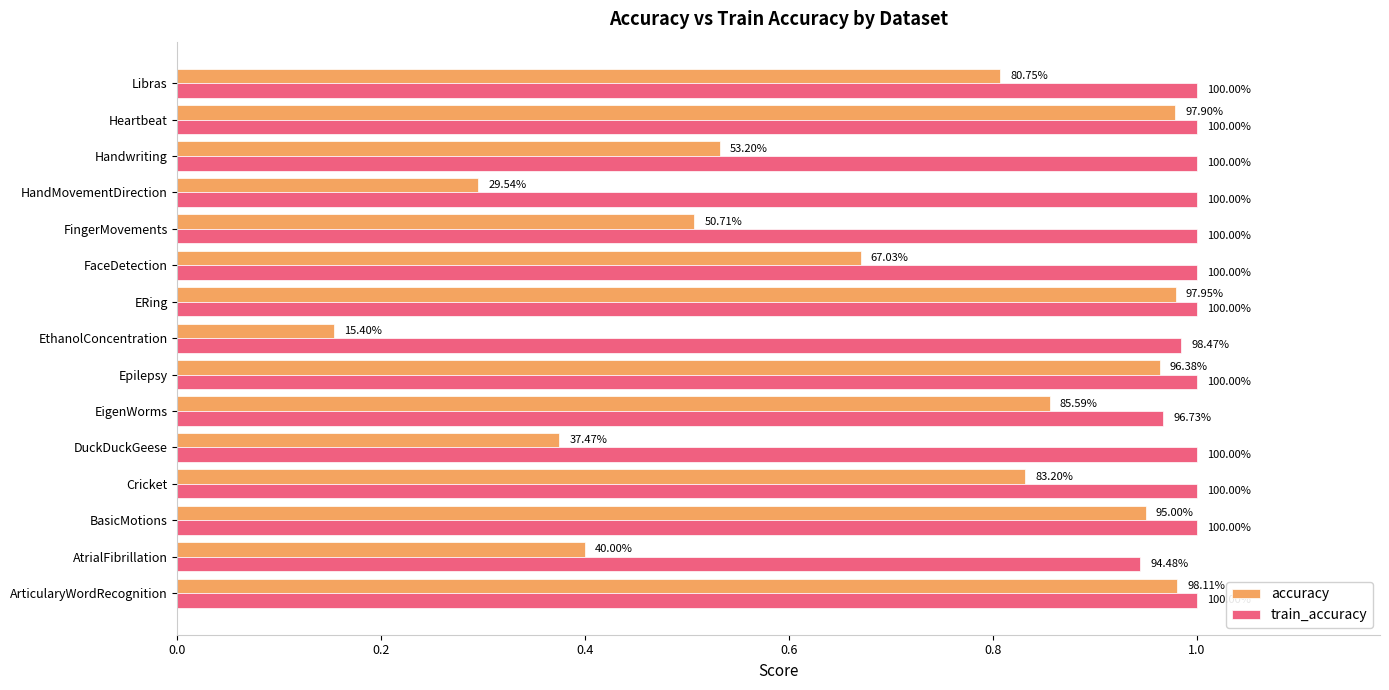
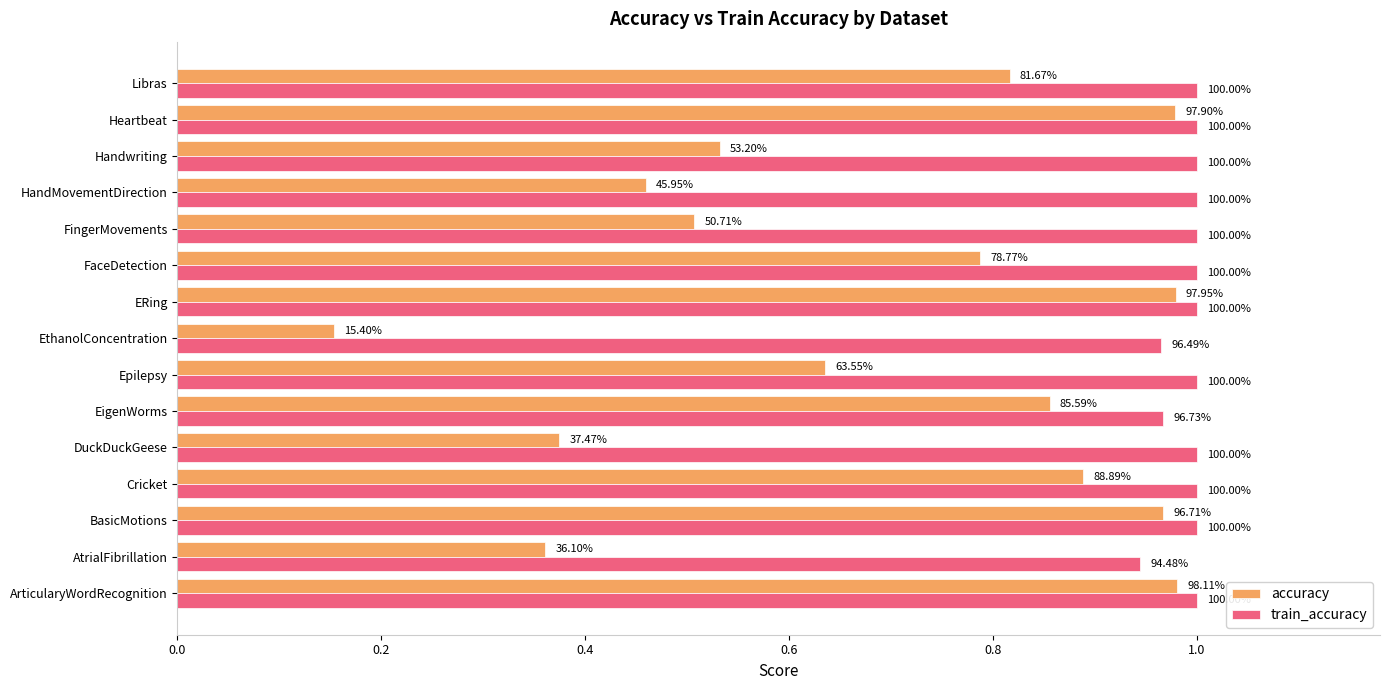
accuracy, Libras: 80.75% -> 81.67%
accuracy, HandMovementDirection: 29.54% -> 45.95%
accuracy, FaceDetection: 67.03% -> 78.77%
train_accuracy, EthanolConcentration: 98.47% -> 96.49%
accuracy, Epilepsy: 96.38% -> 63.55%
accuracy, Cricket: 83.20% -> 88.89%
accuracy, BasicMotions: 95.00% -> 96.71%
accuracy, AtrialFibrillation: 40.00% -> 36.10%
